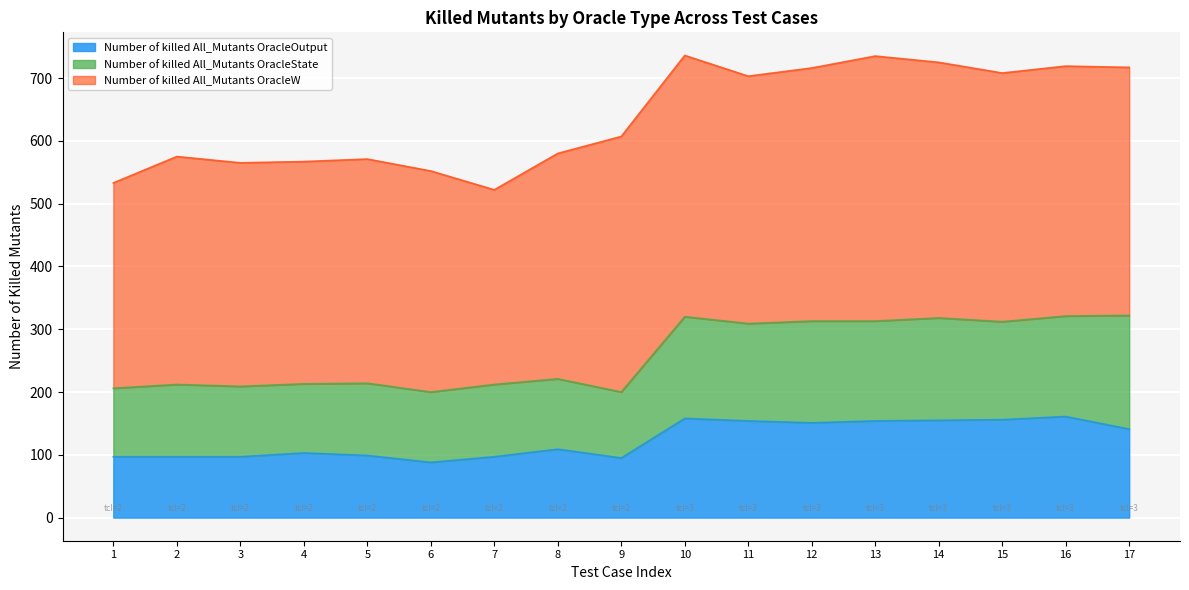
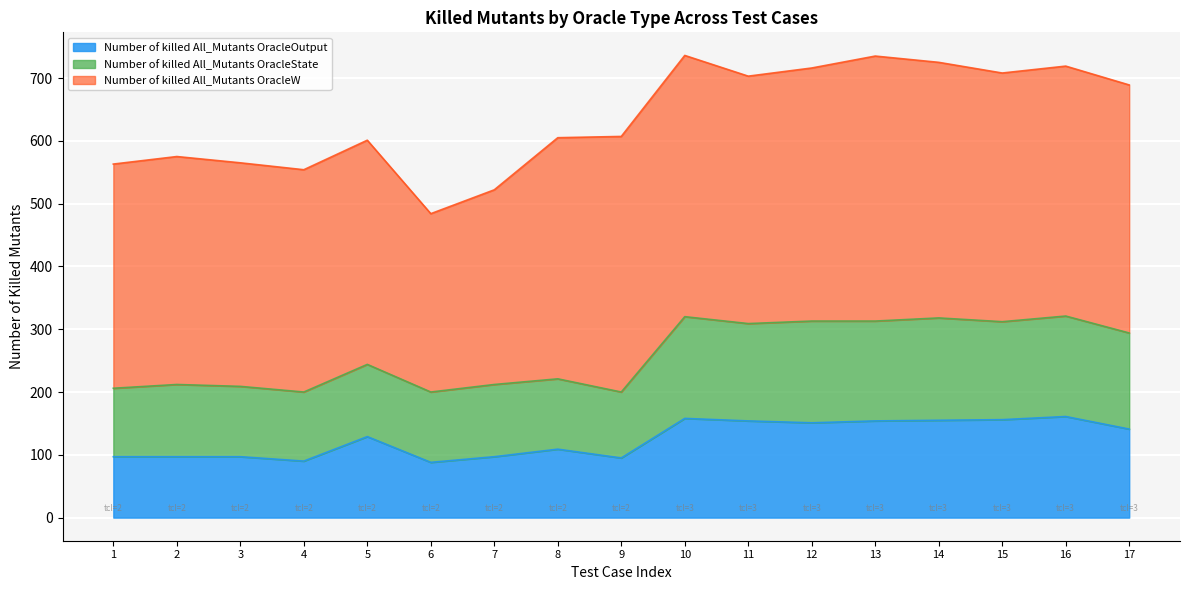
Number of killed All_Mutants OracleW, 1: 330 -> 360
Number of killed All_Mutants OracleOutput, 4: 100 -> 90
Number of killed All_Mutants OracleOutput, 5: 100 -> 130
Number of killed All_Mutants OracleW, 6: 350 -> 280
Number of killed All_Mutants OracleW, 8: 360 -> 380
Number of killed All_Mutants OracleState, 17: 180 -> 150
